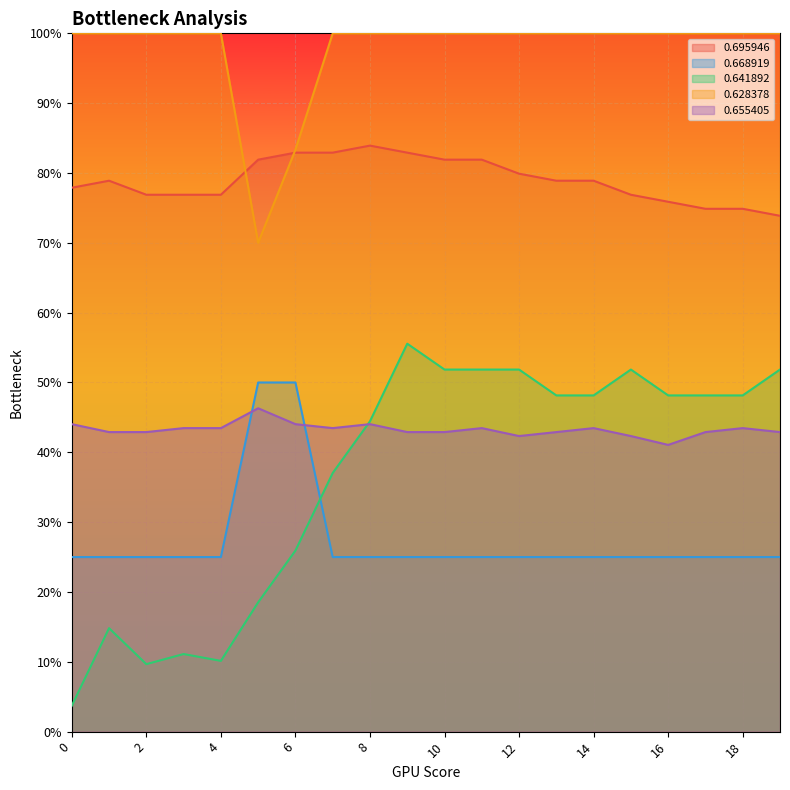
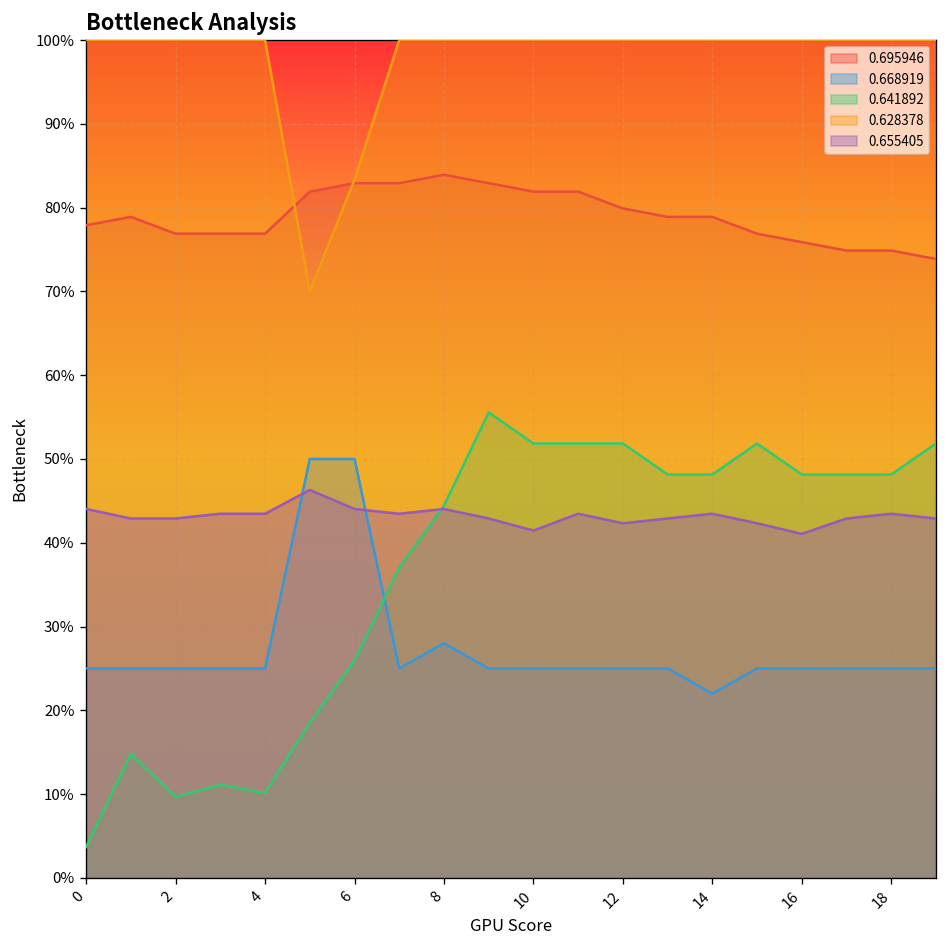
0.668919, 8: 25% -> 28%
0.655405, 10: 43% -> 41%
0.668919, 14: 25% -> 22%
